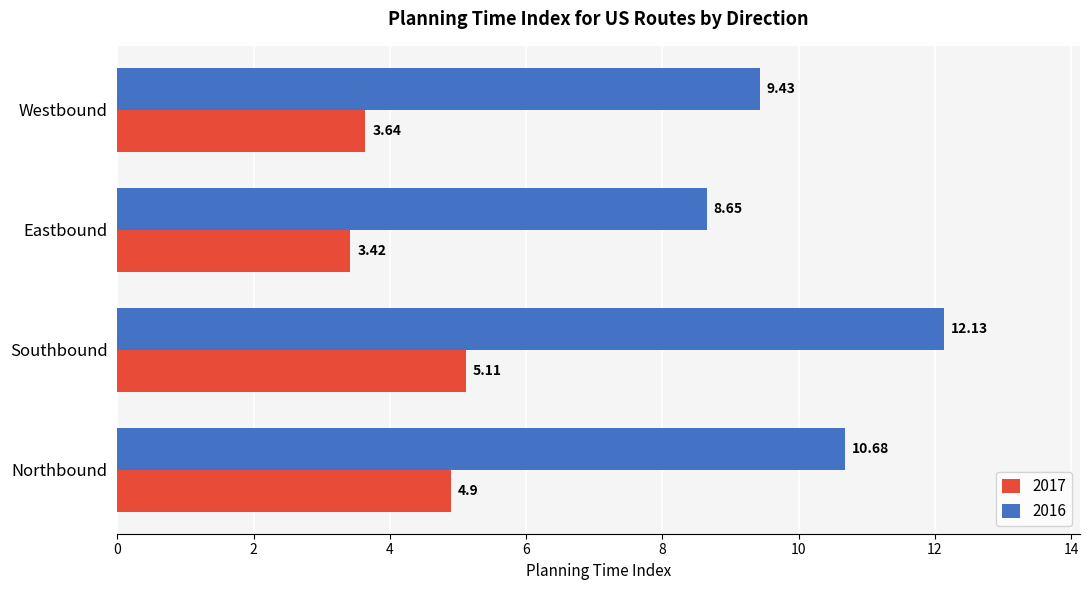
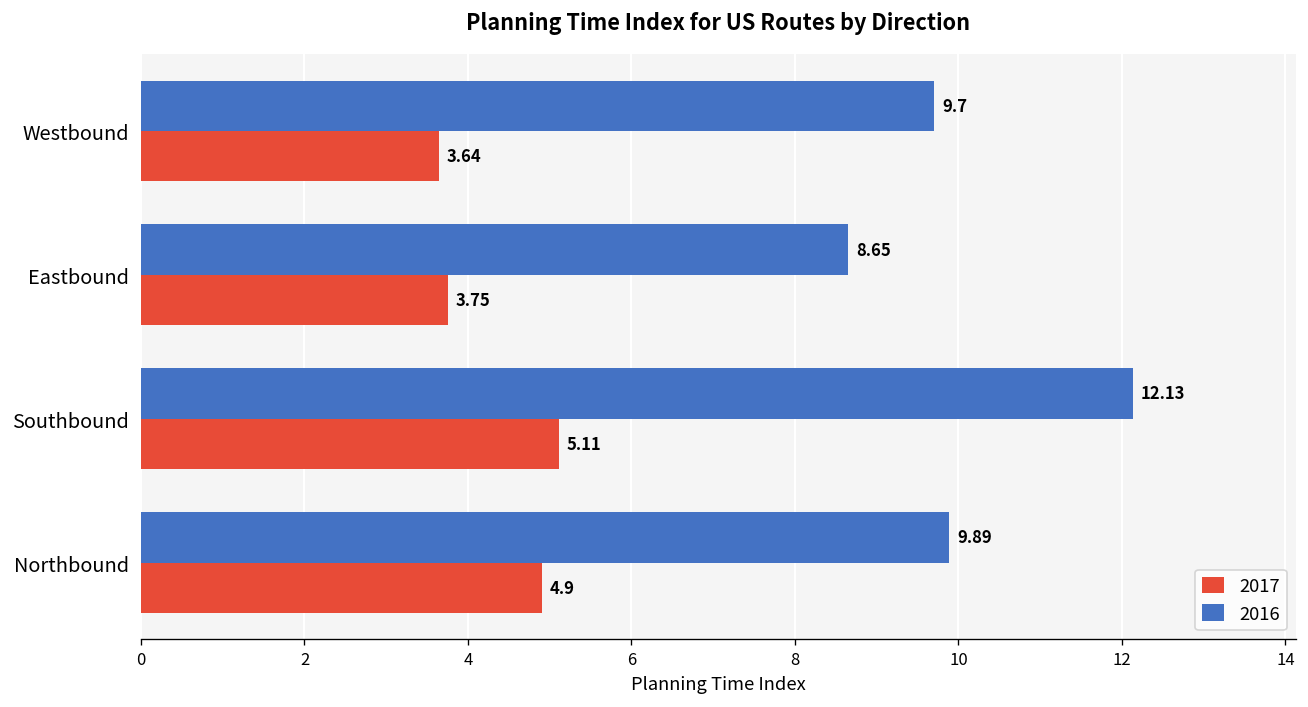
2016, Westbound: 9.43 -> 9.7
2017, Eastbound: 3.42 -> 3.75
2016, Northbound: 10.68 -> 9.89
